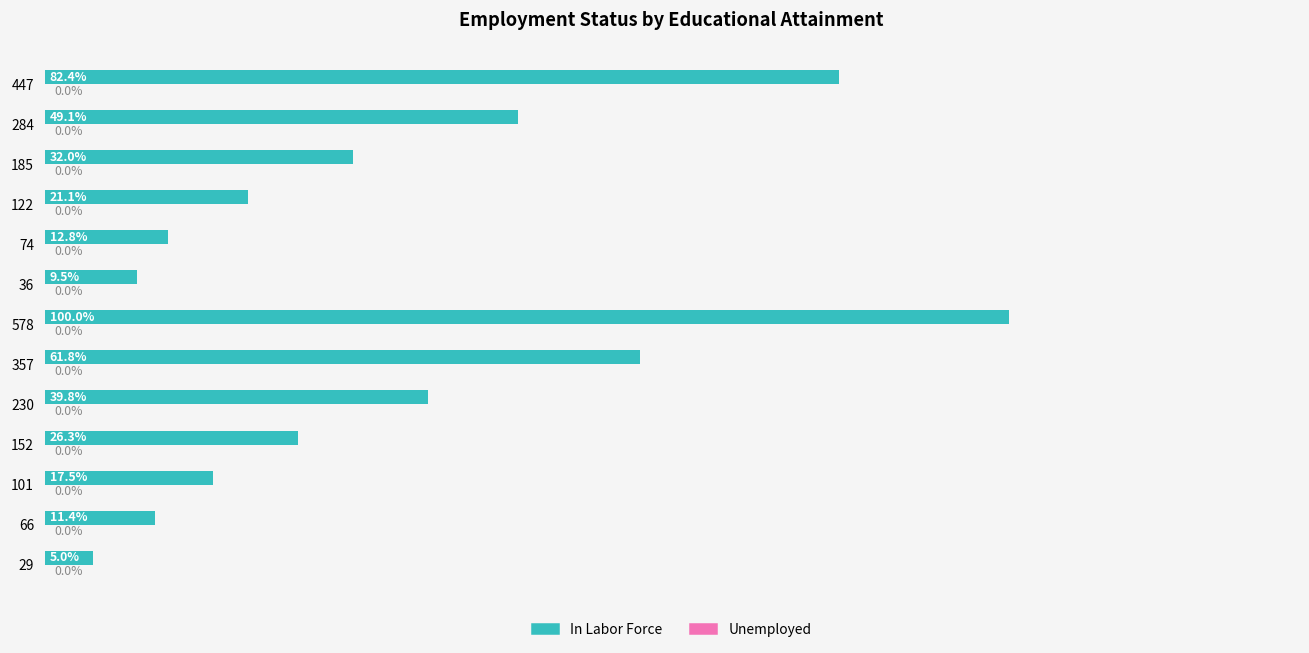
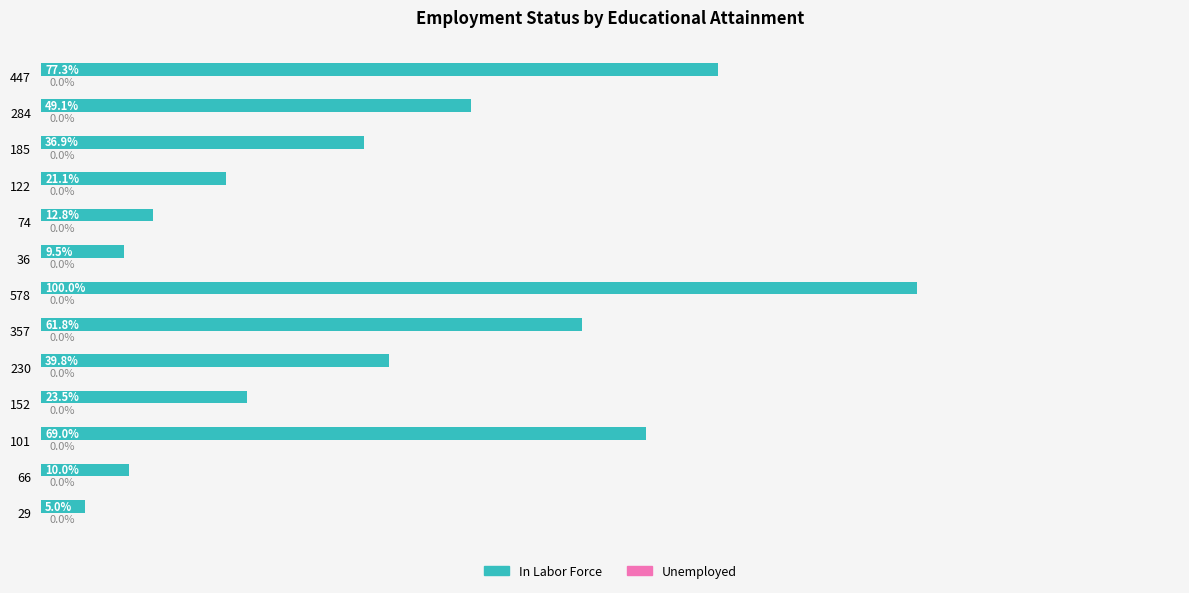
In Labor Force, 447: 82.4% -> 77.3%
In Labor Force, 185: 32.0% -> 36.9%
In Labor Force, 152: 26.3% -> 23.5%
In Labor Force, 101: 17.5% -> 69.0%
In Labor Force, 66: 11.4% -> 10.0%
